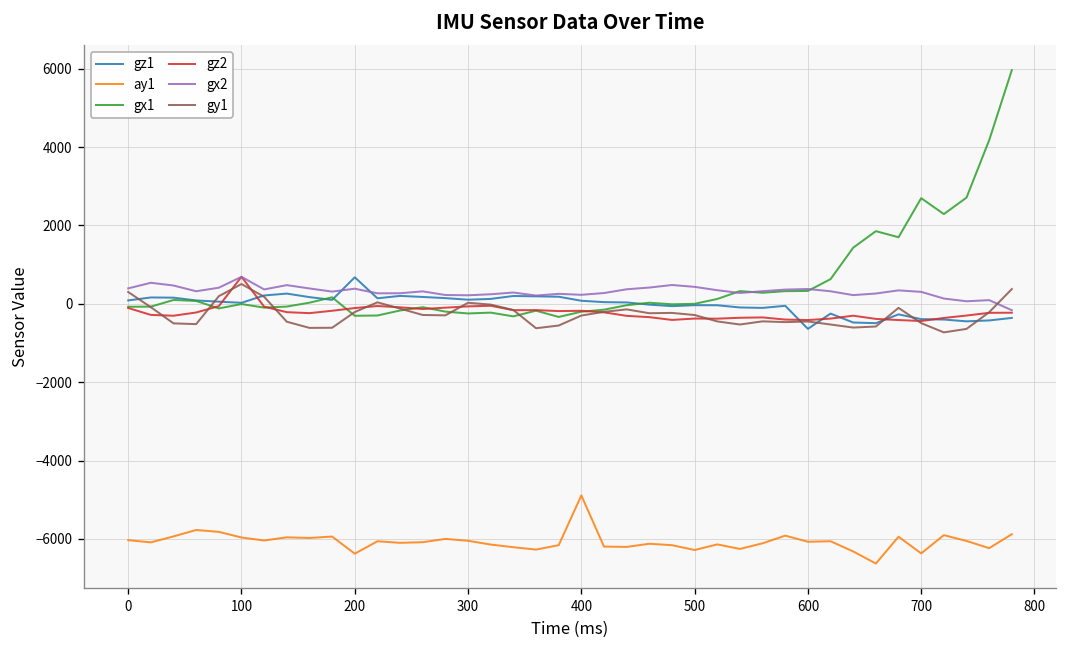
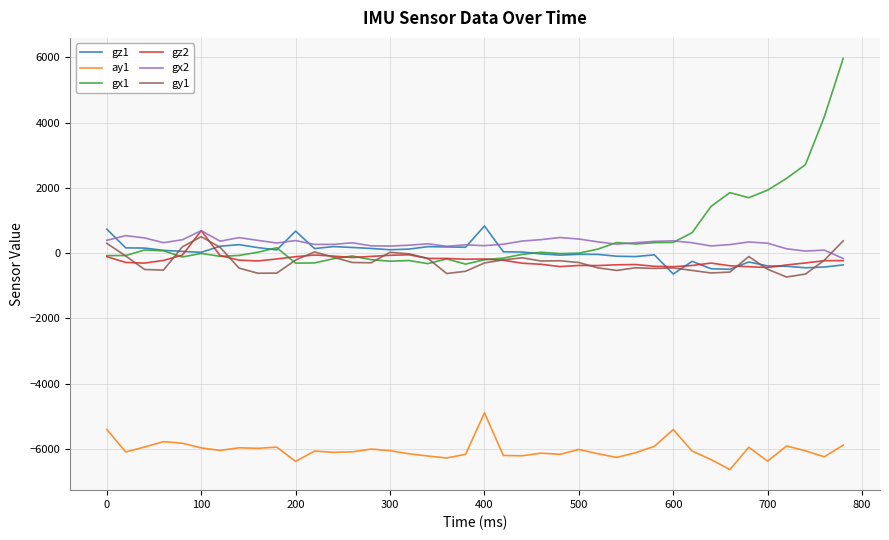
gz1, 0: 100 -> 700
ay1, 0: -6000 -> -5400
gz1, 400: 100 -> 800
ay1, 500: -6300 -> -6000
ay1, 600: -6100 -> -5400
gx1, 700: 2700 -> 1900
